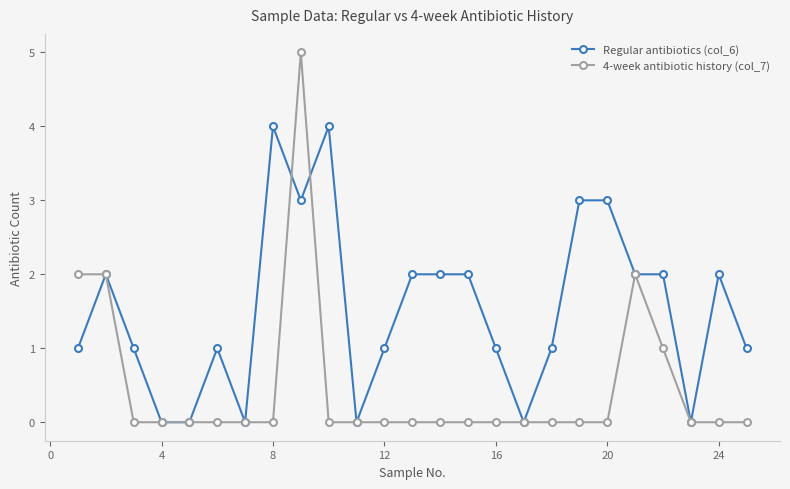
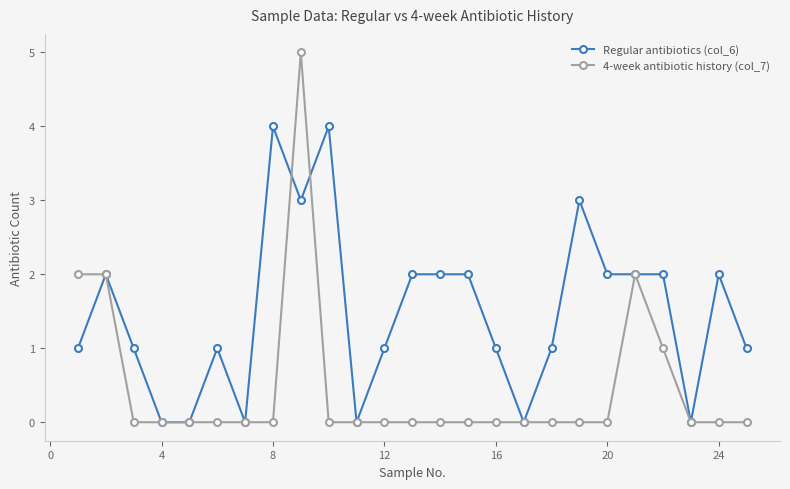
Regular antibiotics (col_6), 20: 3 -> 2
